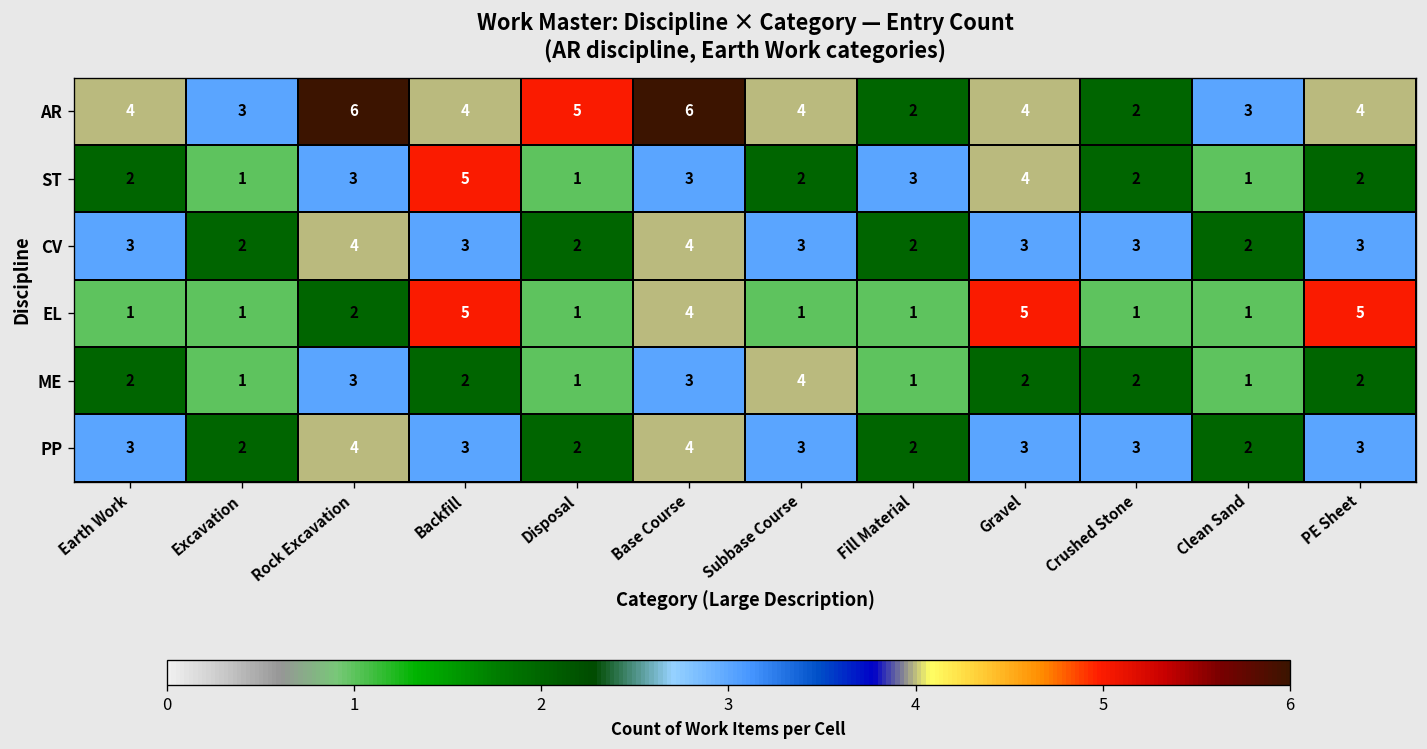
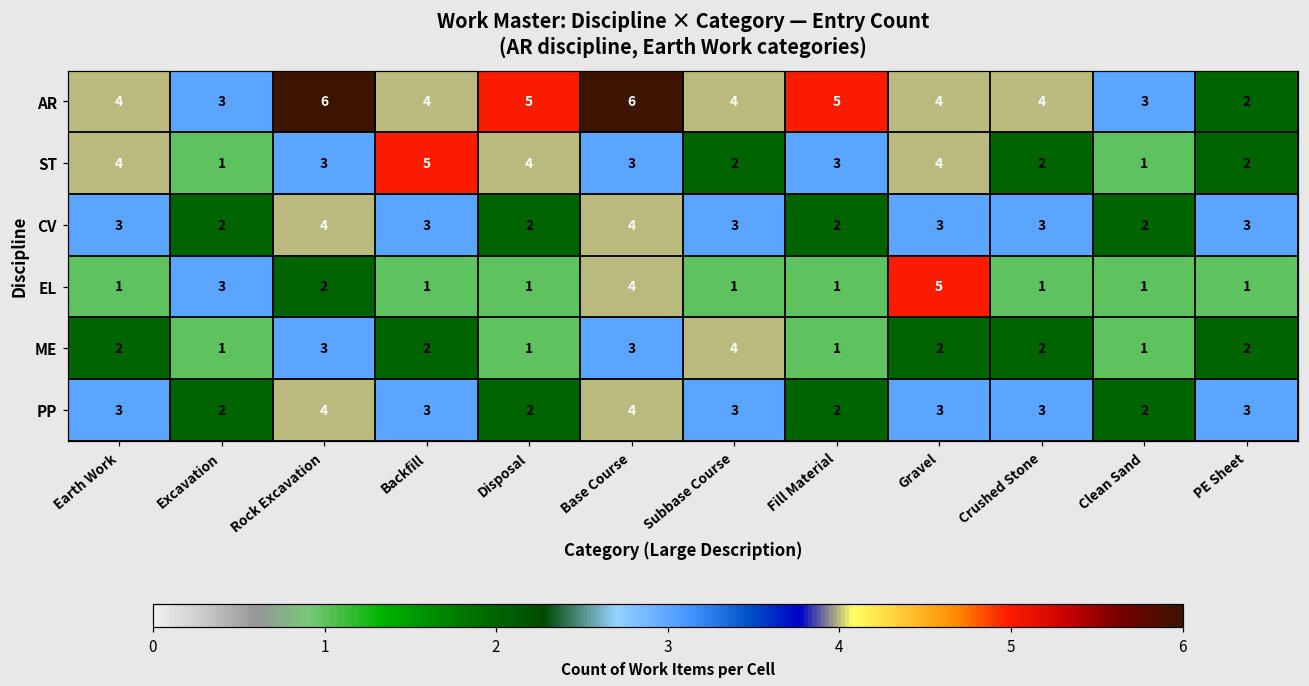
AR, Fill Material: 2 -> 5
AR, Crushed Stone: 2 -> 4
AR, PE Sheet: 4 -> 2
ST, Earth Work: 2 -> 4
ST, Disposal: 1 -> 4
EL, Excavation: 1 -> 3
EL, Backfill: 5 -> 1
EL, PE Sheet: 5 -> 1
